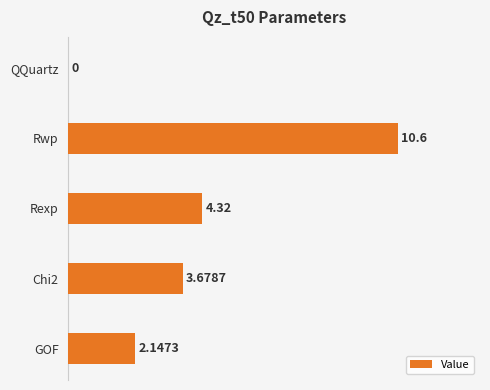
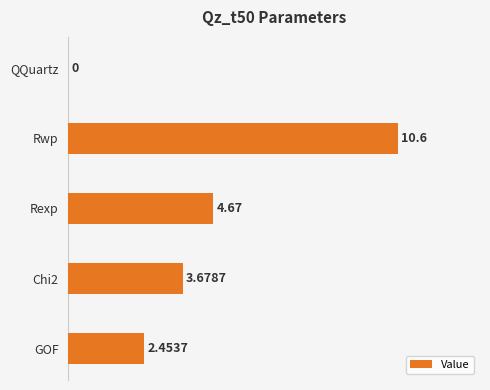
Rexp: 4.32 -> 4.67
GOF: 2.1473 -> 2.4537
